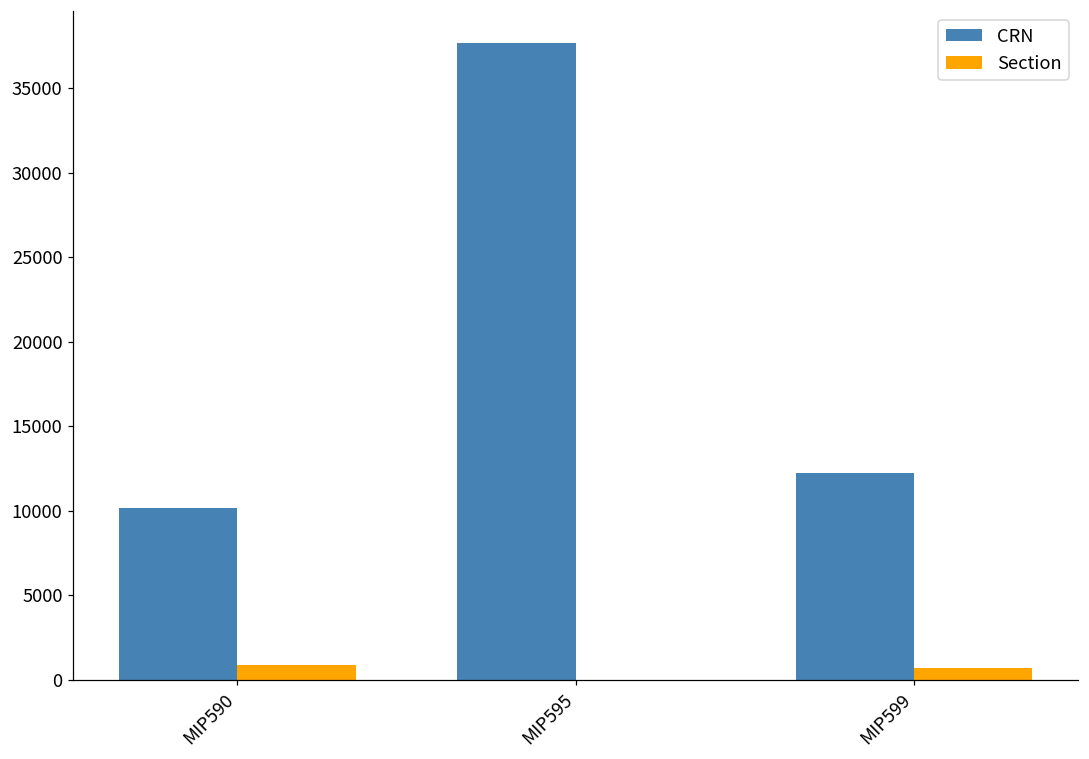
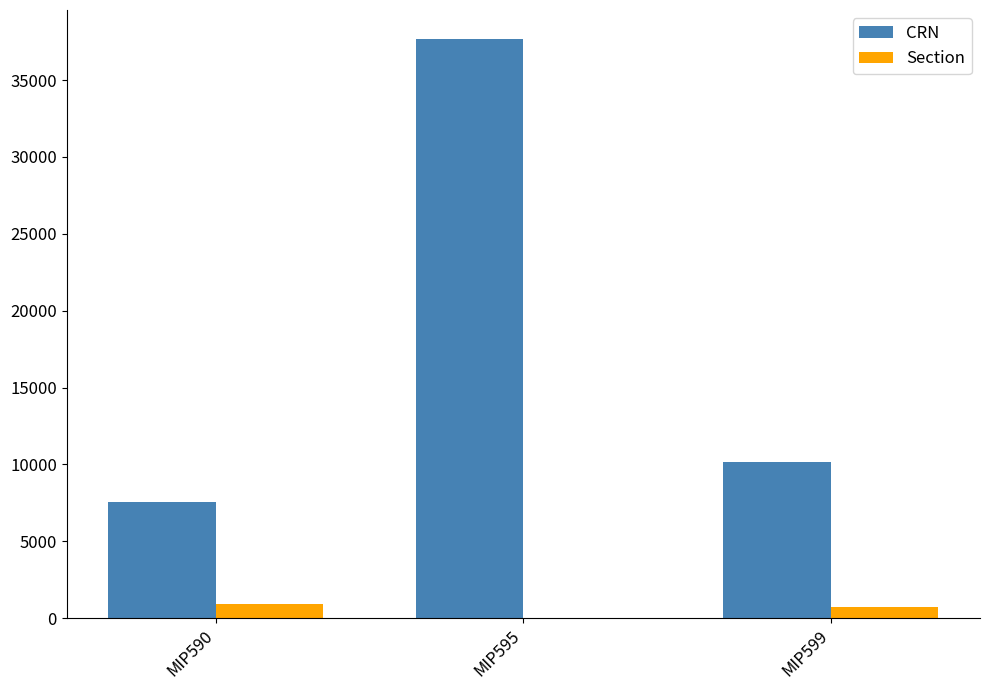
CRN, MIP590: 10200 -> 7600
CRN, MIP599: 12200 -> 10200
